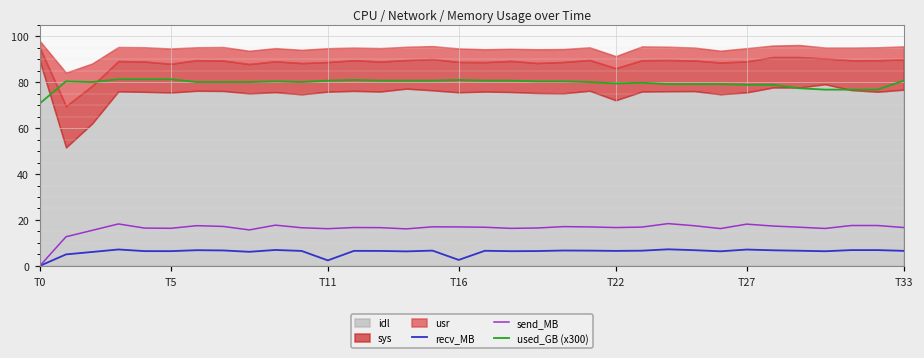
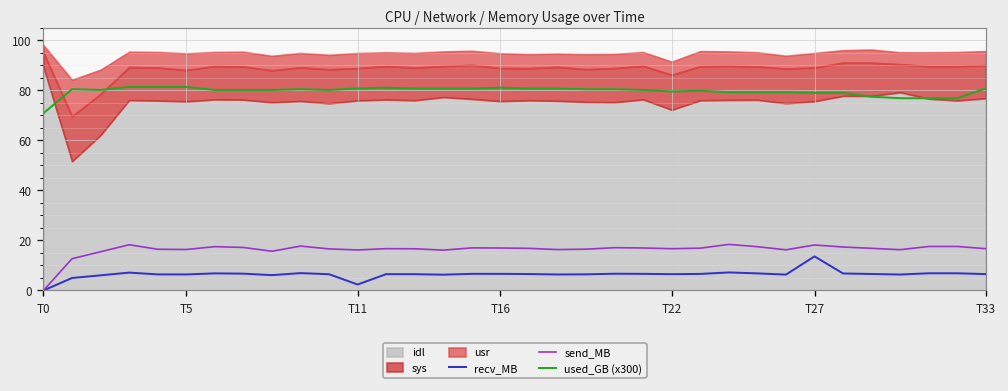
recv_MB, T16: 3 -> 7
recv_MB, T27: 7 -> 14
